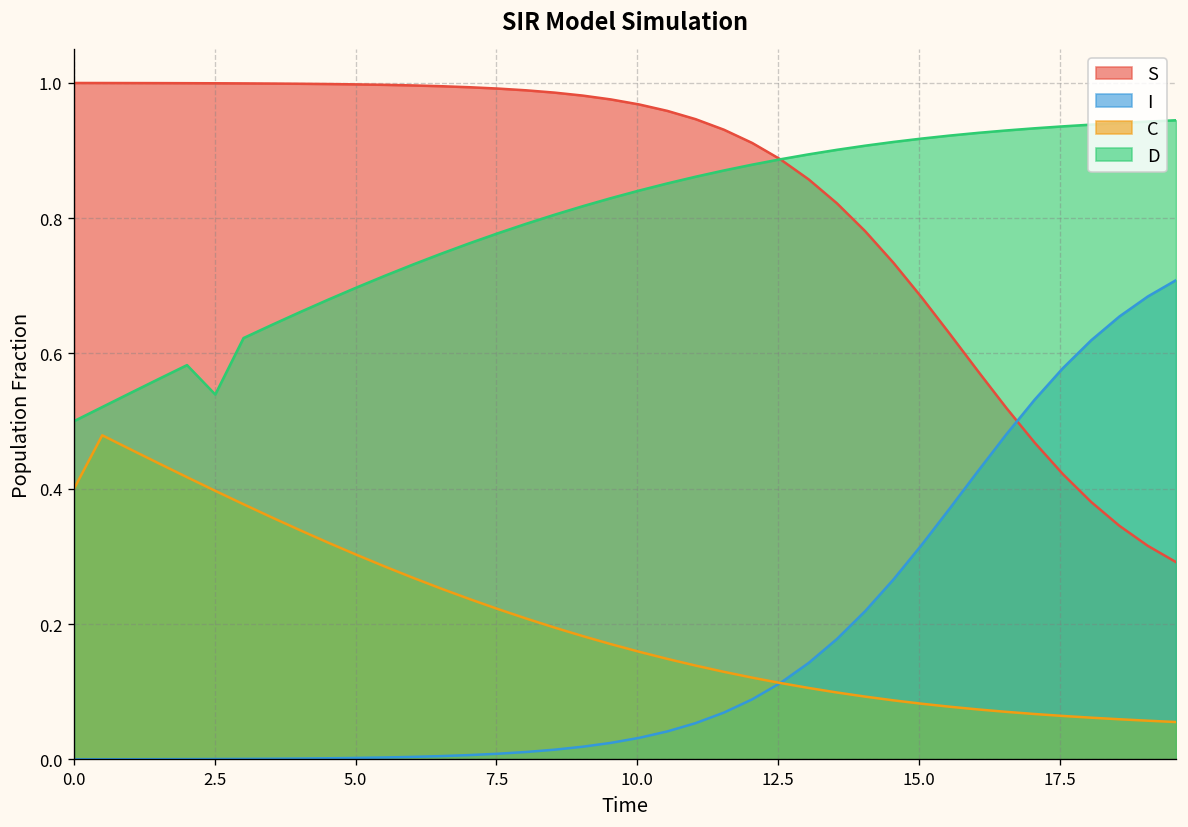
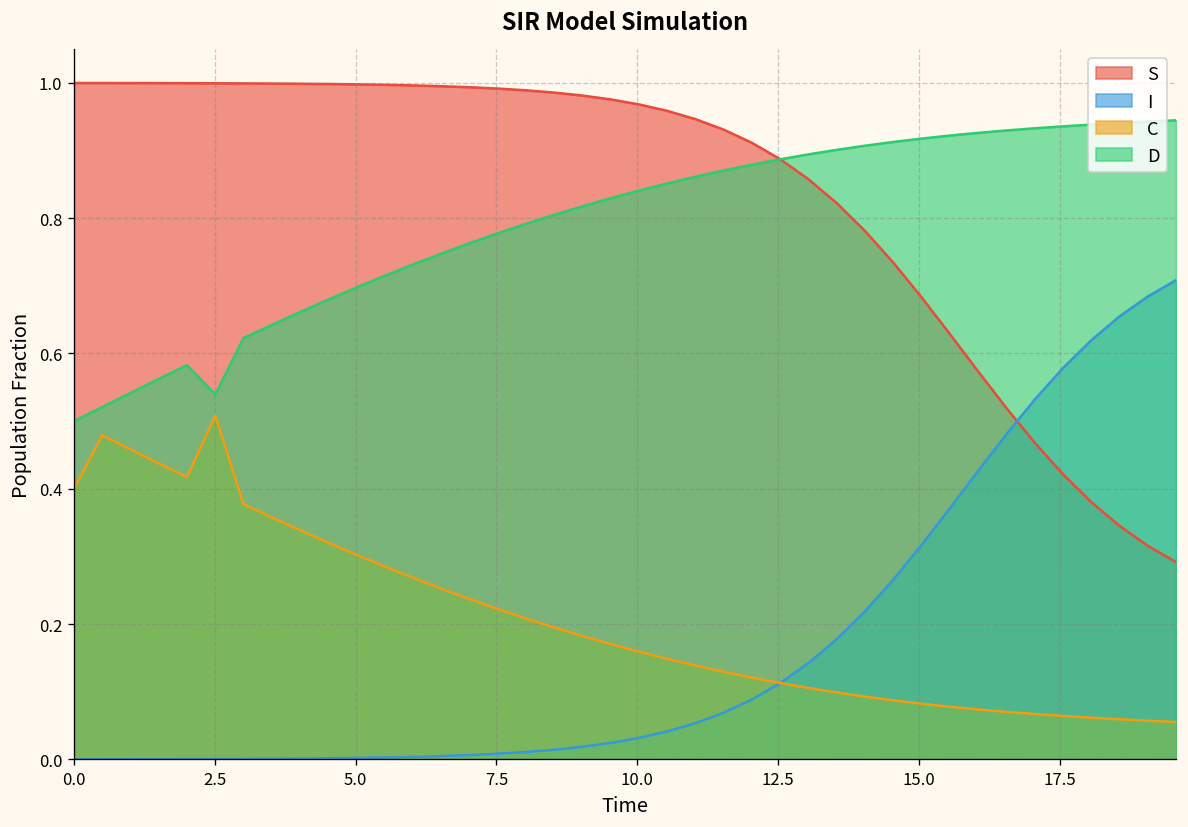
C, 2.5: 0.40 -> 0.51
